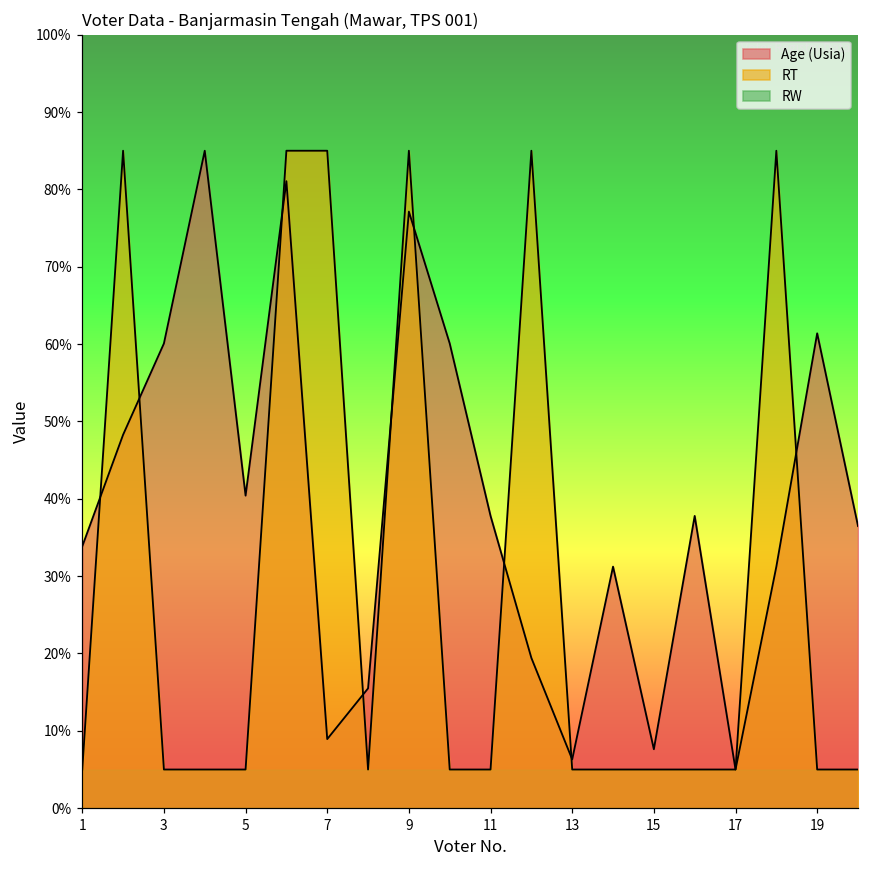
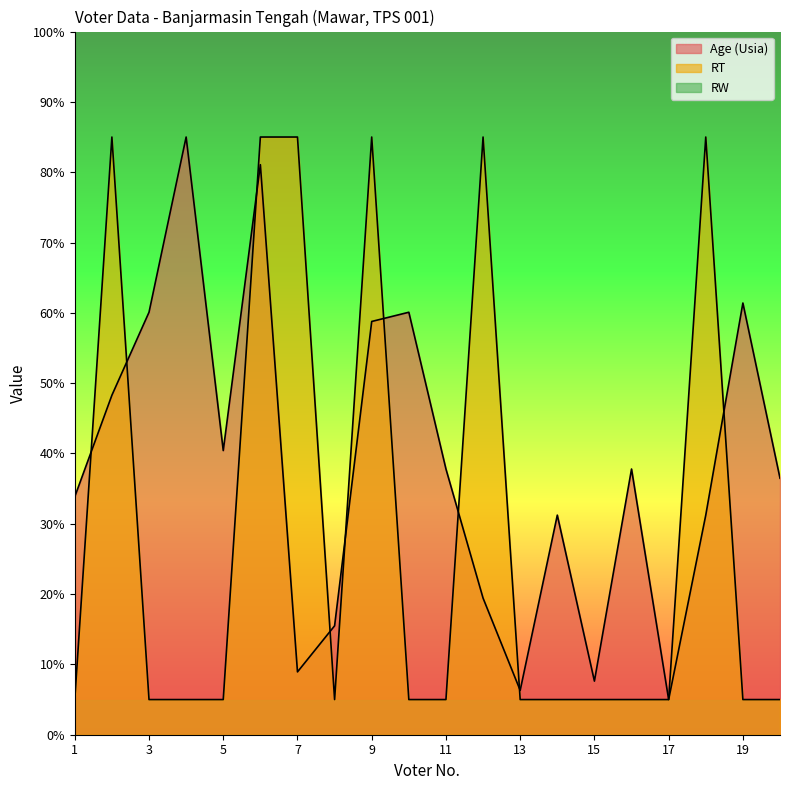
Age (Usia), 9: 77% -> 59%
